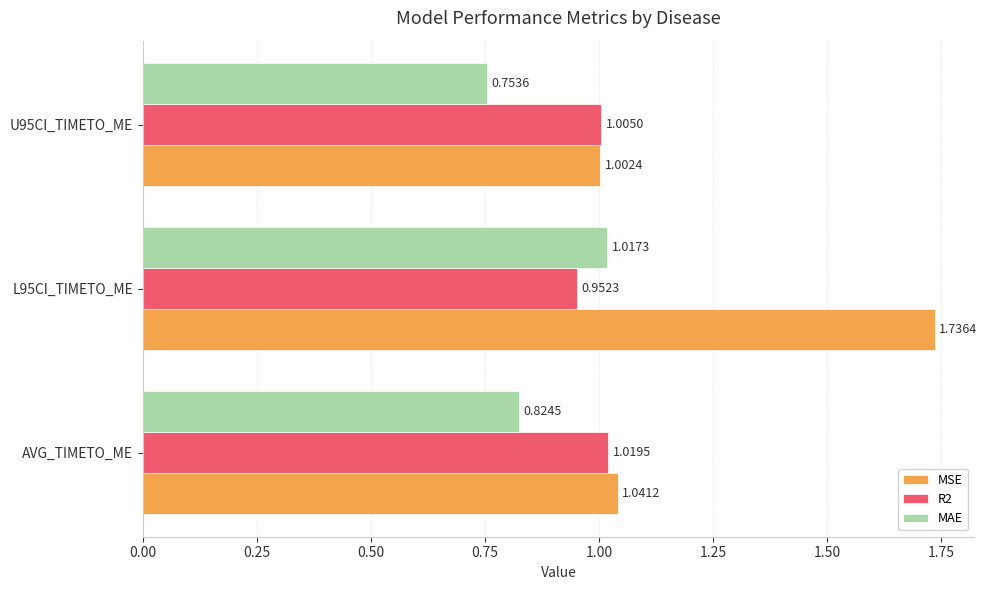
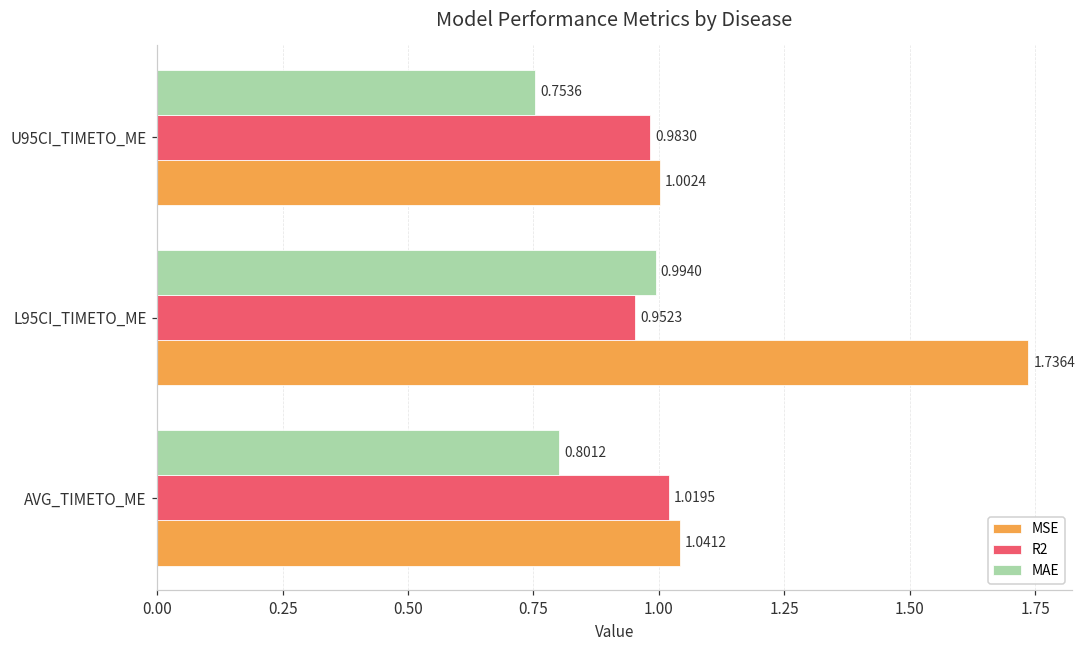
R2, U95CI_TIMETO_ME: 1.0050 -> 0.9830
MAE, L95CI_TIMETO_ME: 1.0173 -> 0.9940
MAE, AVG_TIMETO_ME: 0.8245 -> 0.8012
